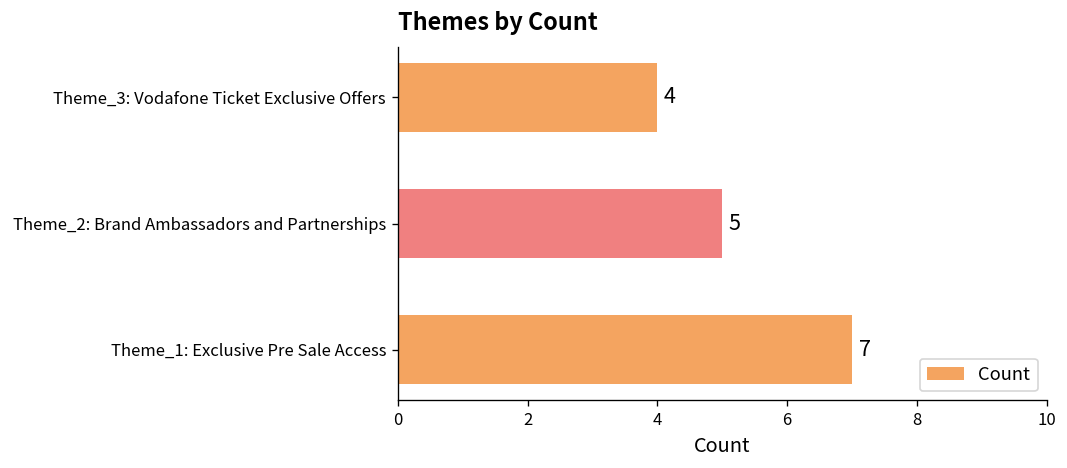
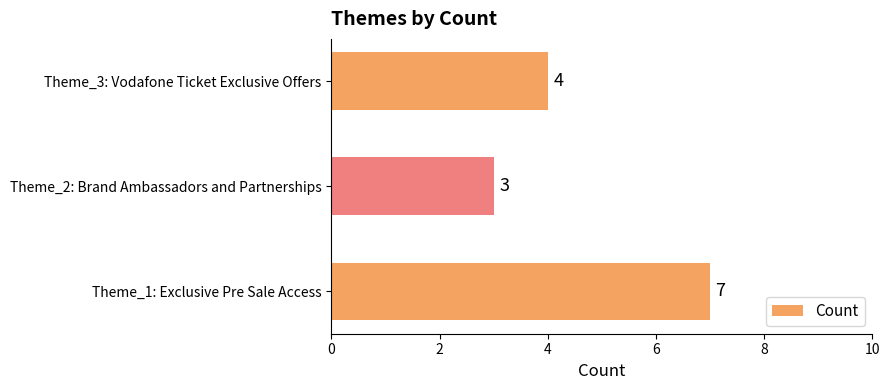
Theme_2: Brand Ambassadors and Partnerships: 5 -> 3
